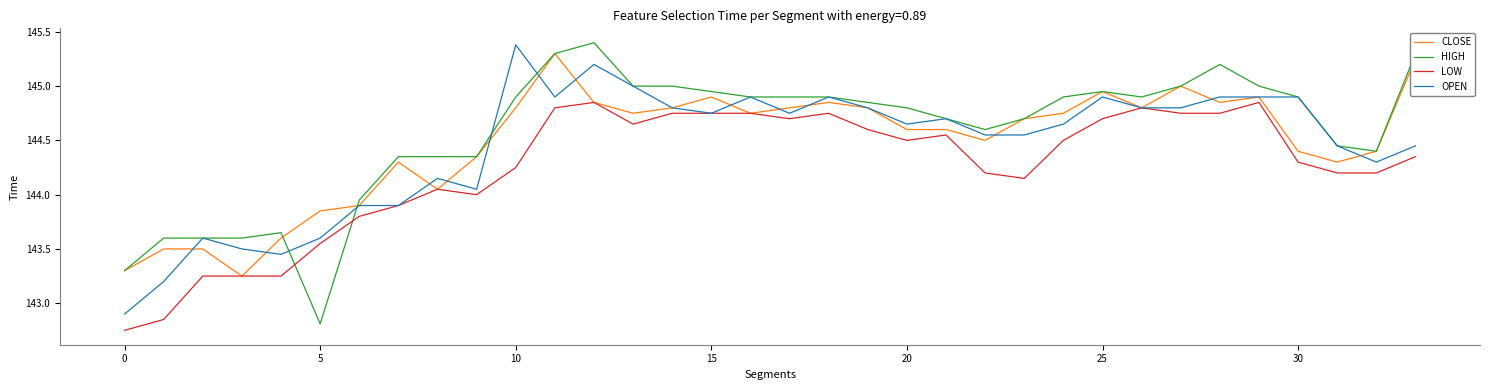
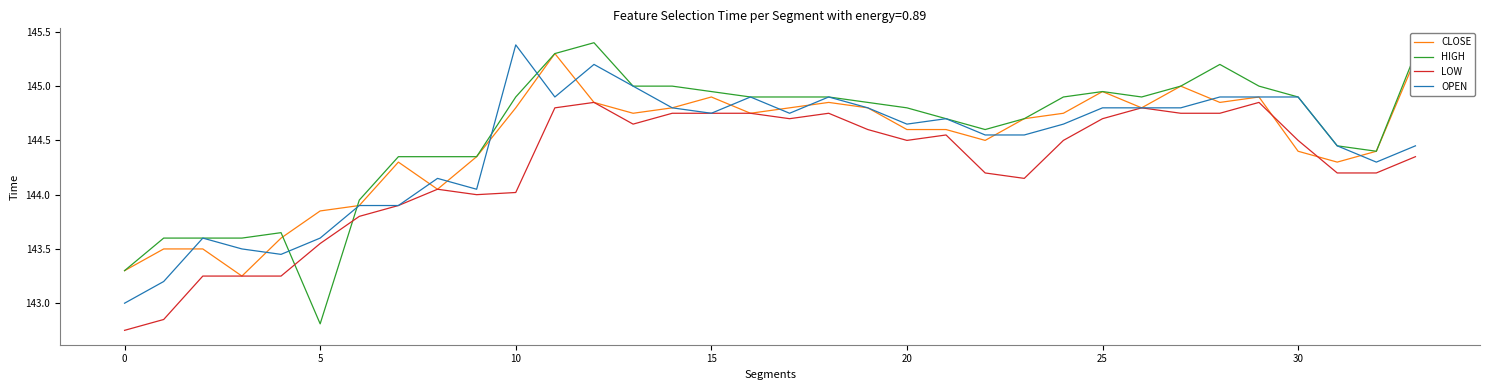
OPEN, 0: 142.9 -> 143.0
LOW, 10: 144.25 -> 144.02
OPEN, 25: 144.9 -> 144.8
LOW, 30: 144.3 -> 144.5
